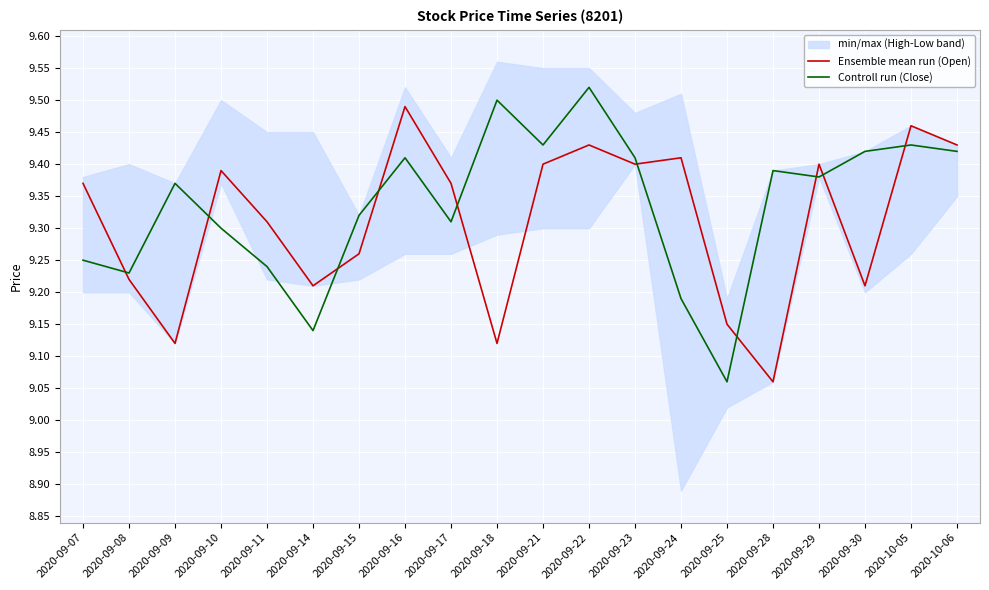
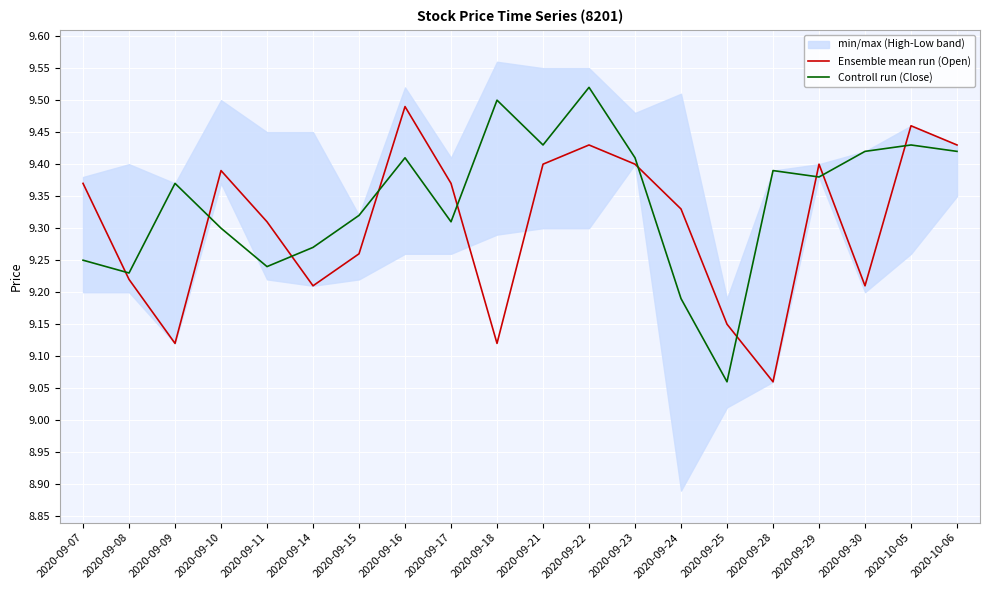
Controll run (Close), 2020-09-14: 9.14 -> 9.27
Ensemble mean run (Open), 2020-09-24: 9.41 -> 9.33
